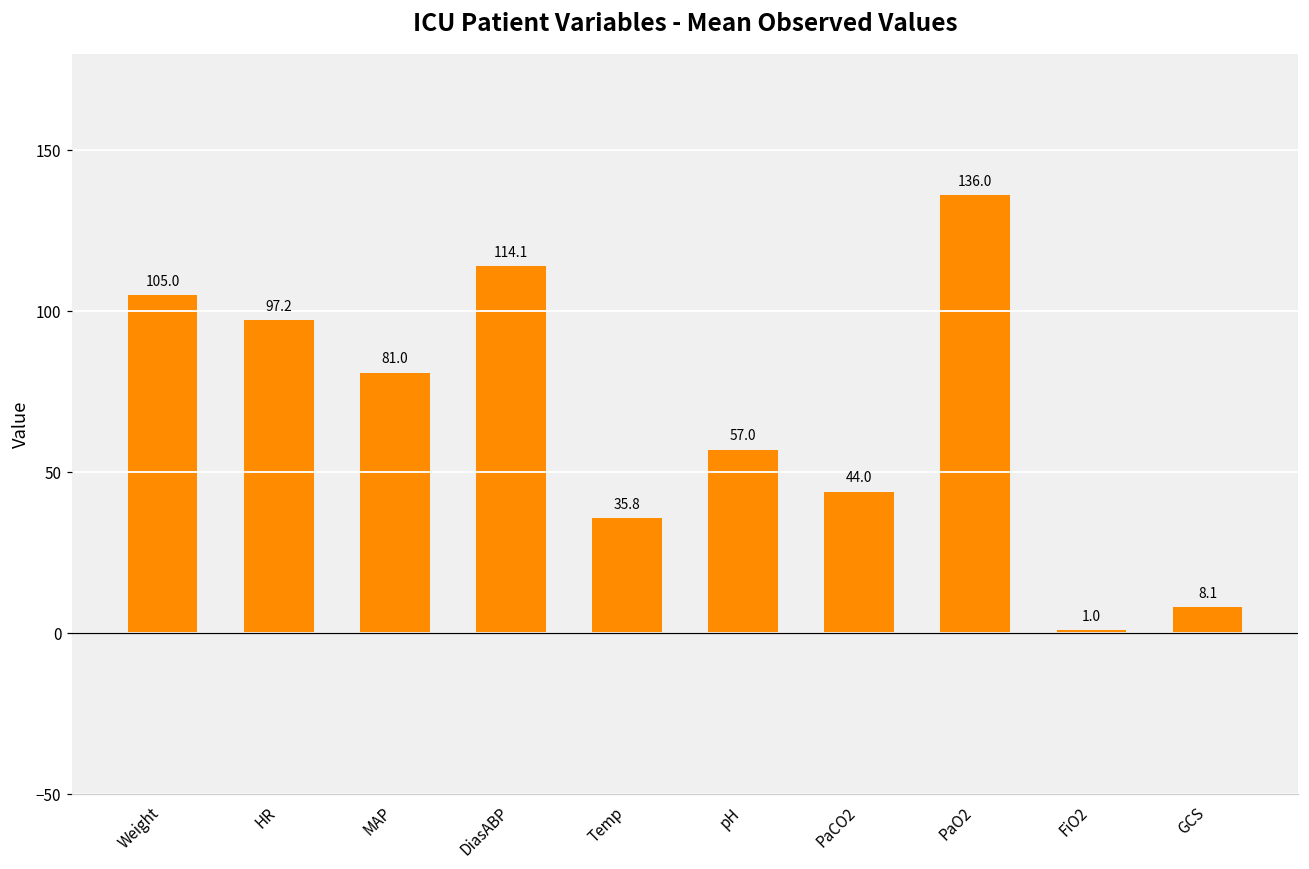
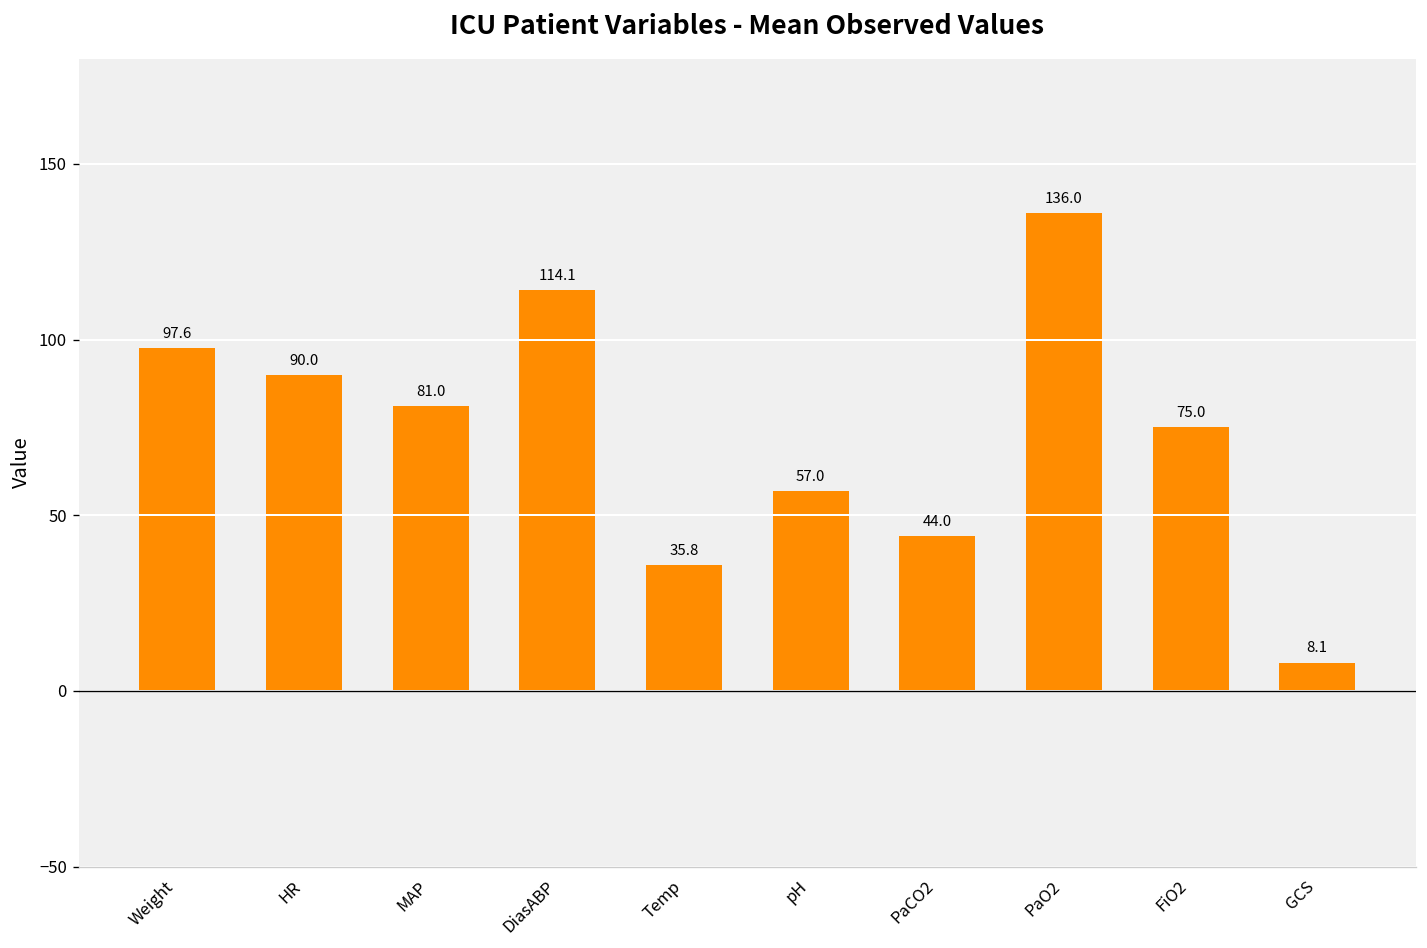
Weight: 105.0 -> 97.6
HR: 97.2 -> 90.0
FiO2: 1.0 -> 75.0
